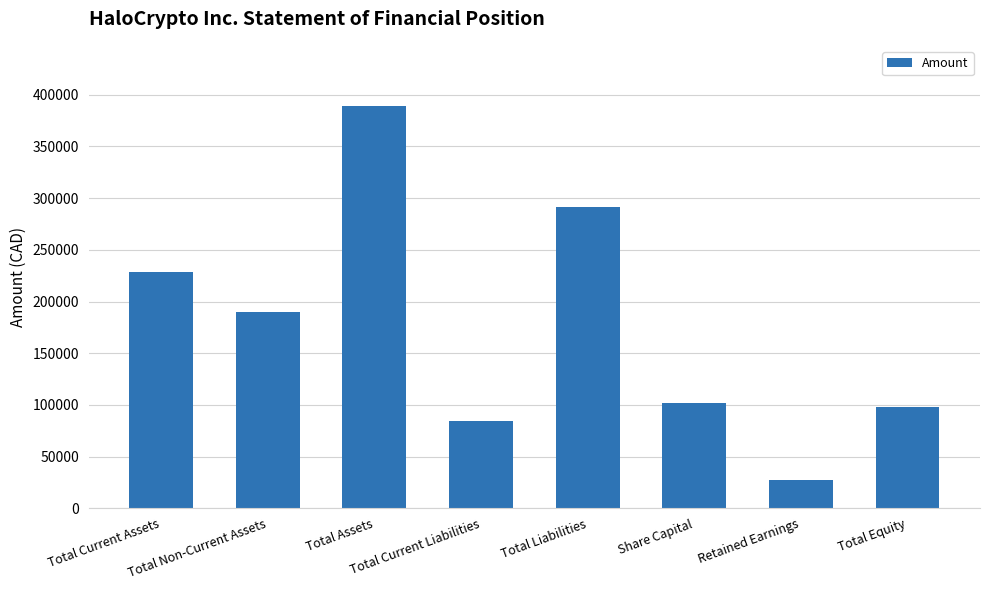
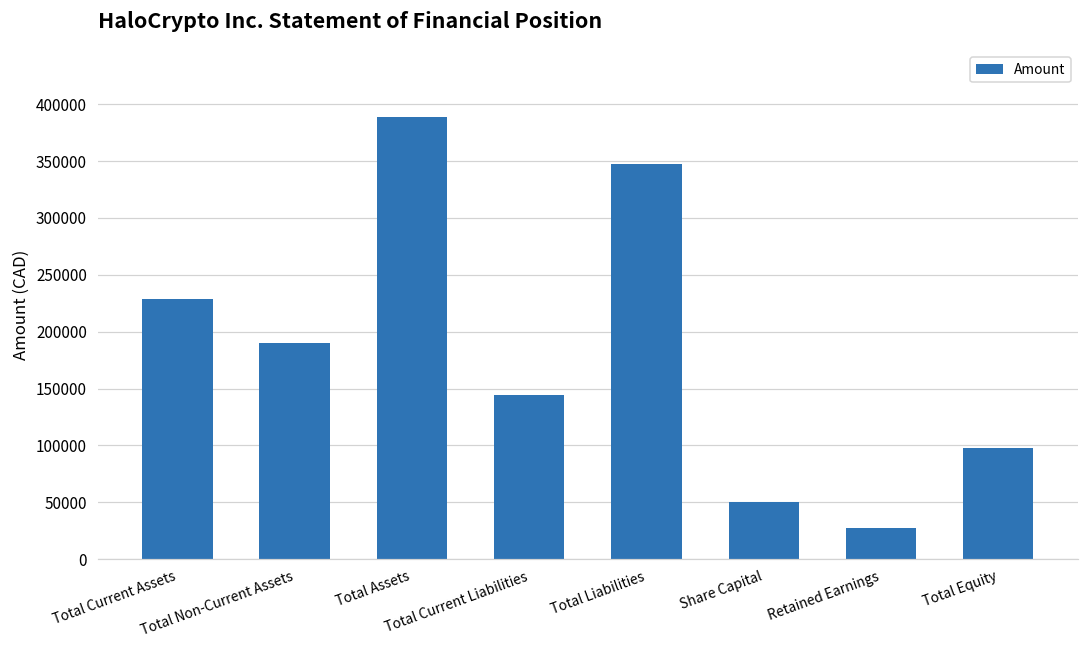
Total Current Liabilities: 84000 -> 144000
Total Liabilities: 291000 -> 347000
Share Capital: 102000 -> 50000
